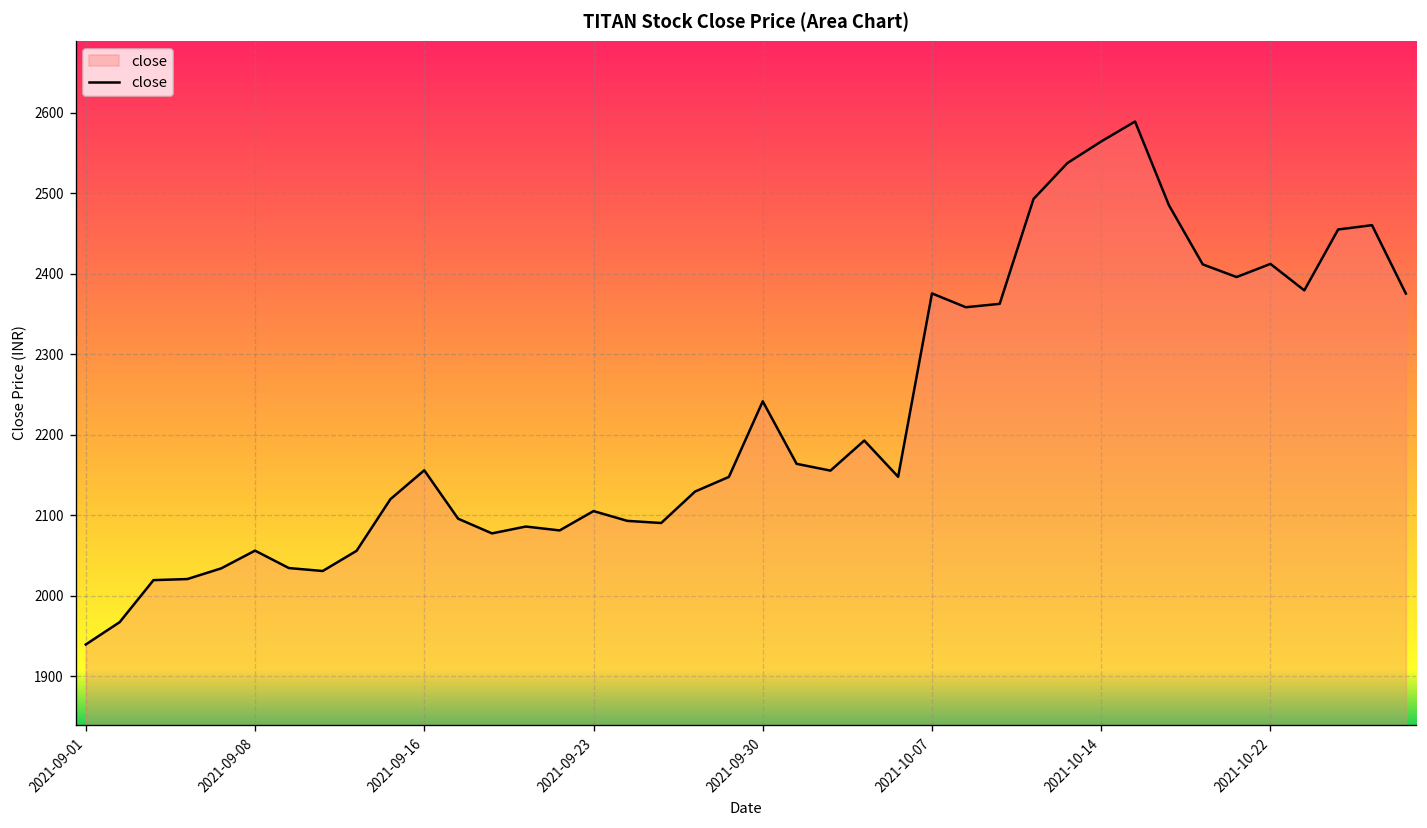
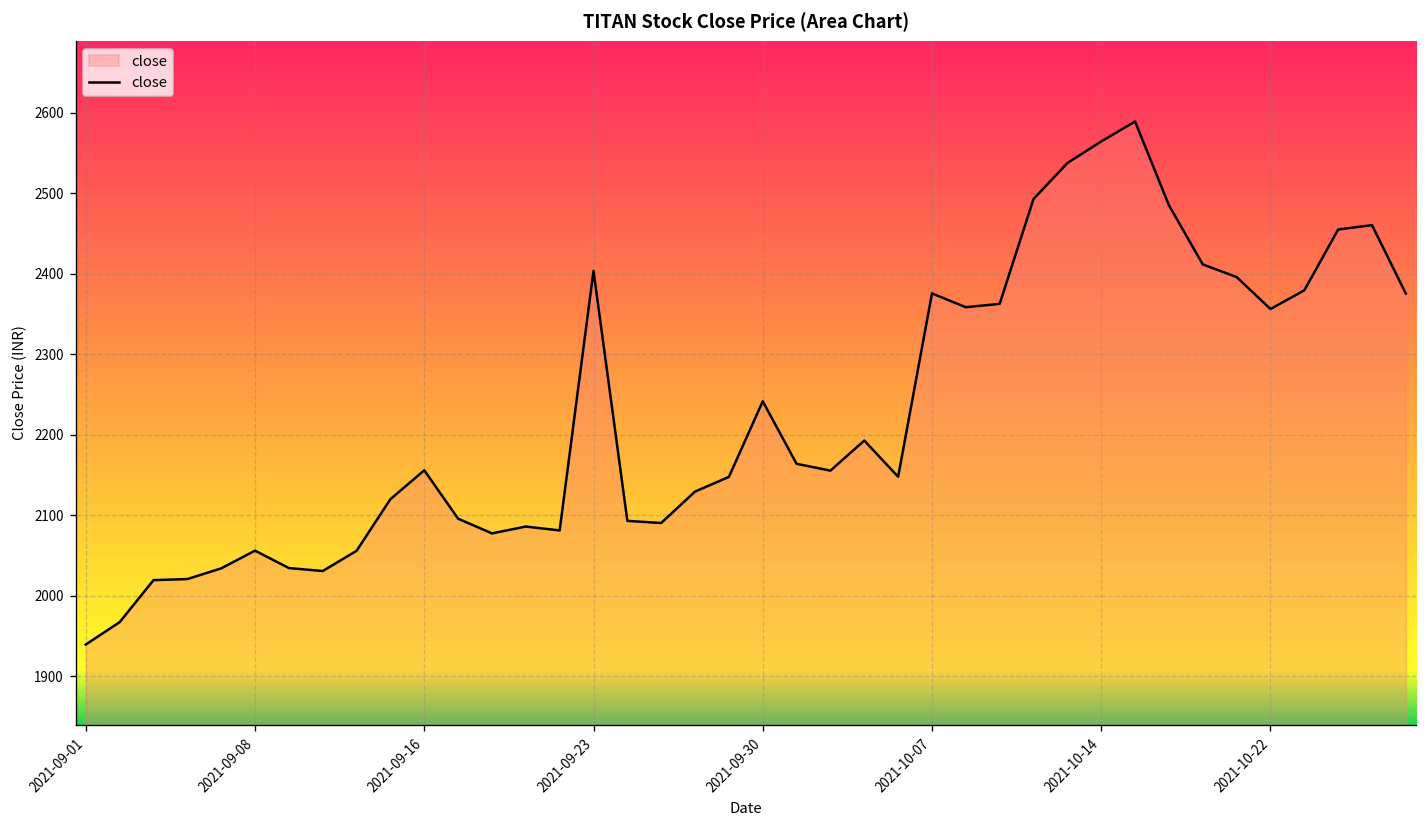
2021-09-23: 2110 -> 2400
2021-10-22: 2410 -> 2360
